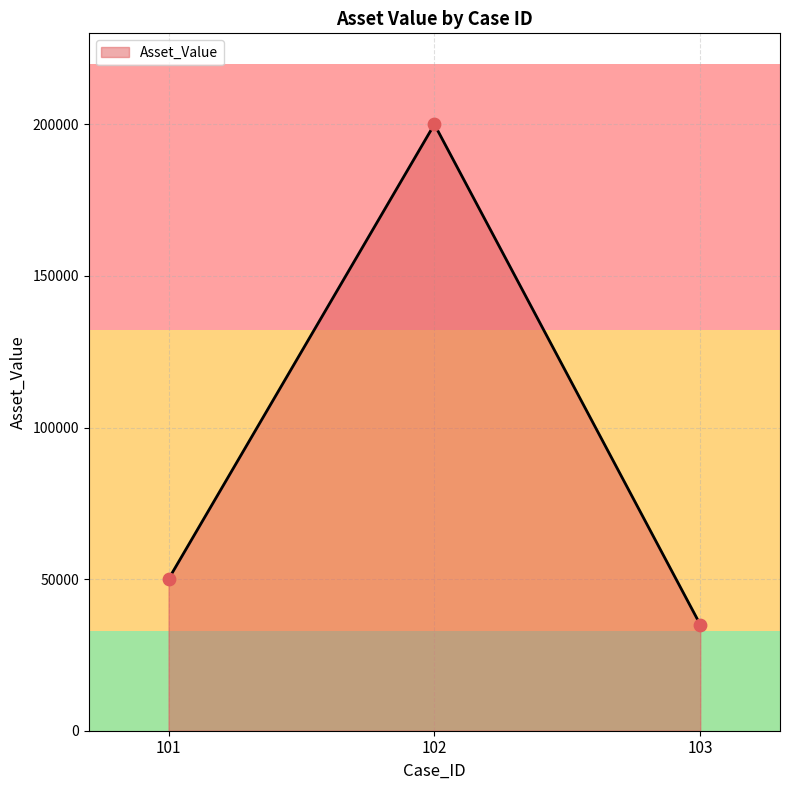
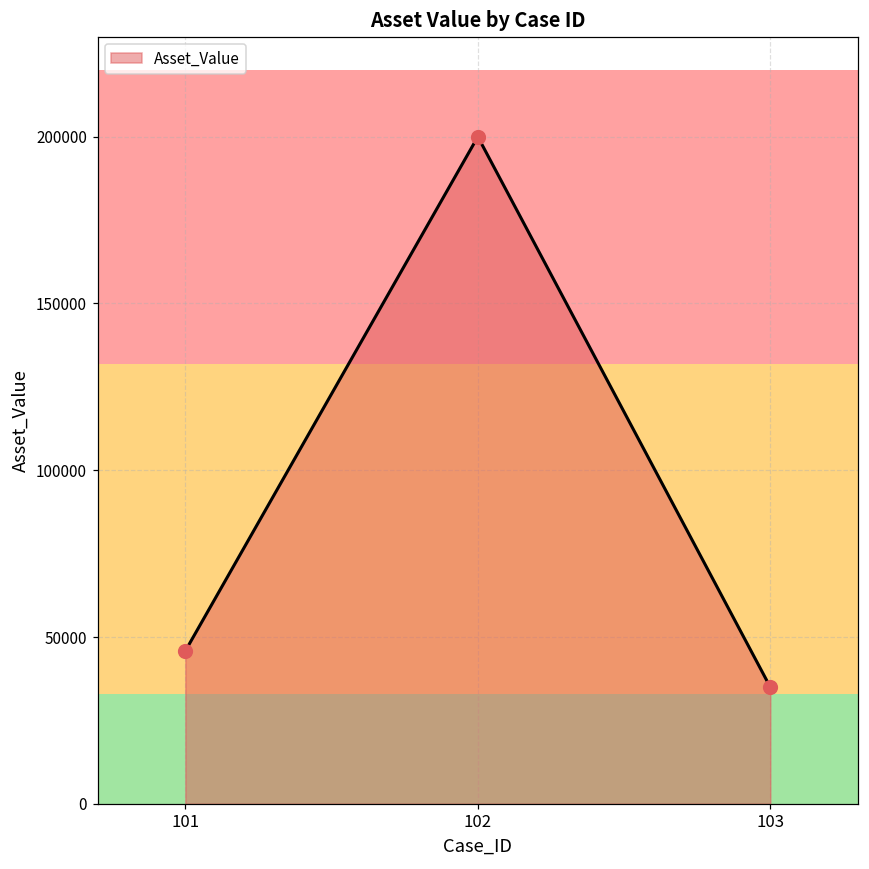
101: 50000 -> 46000
